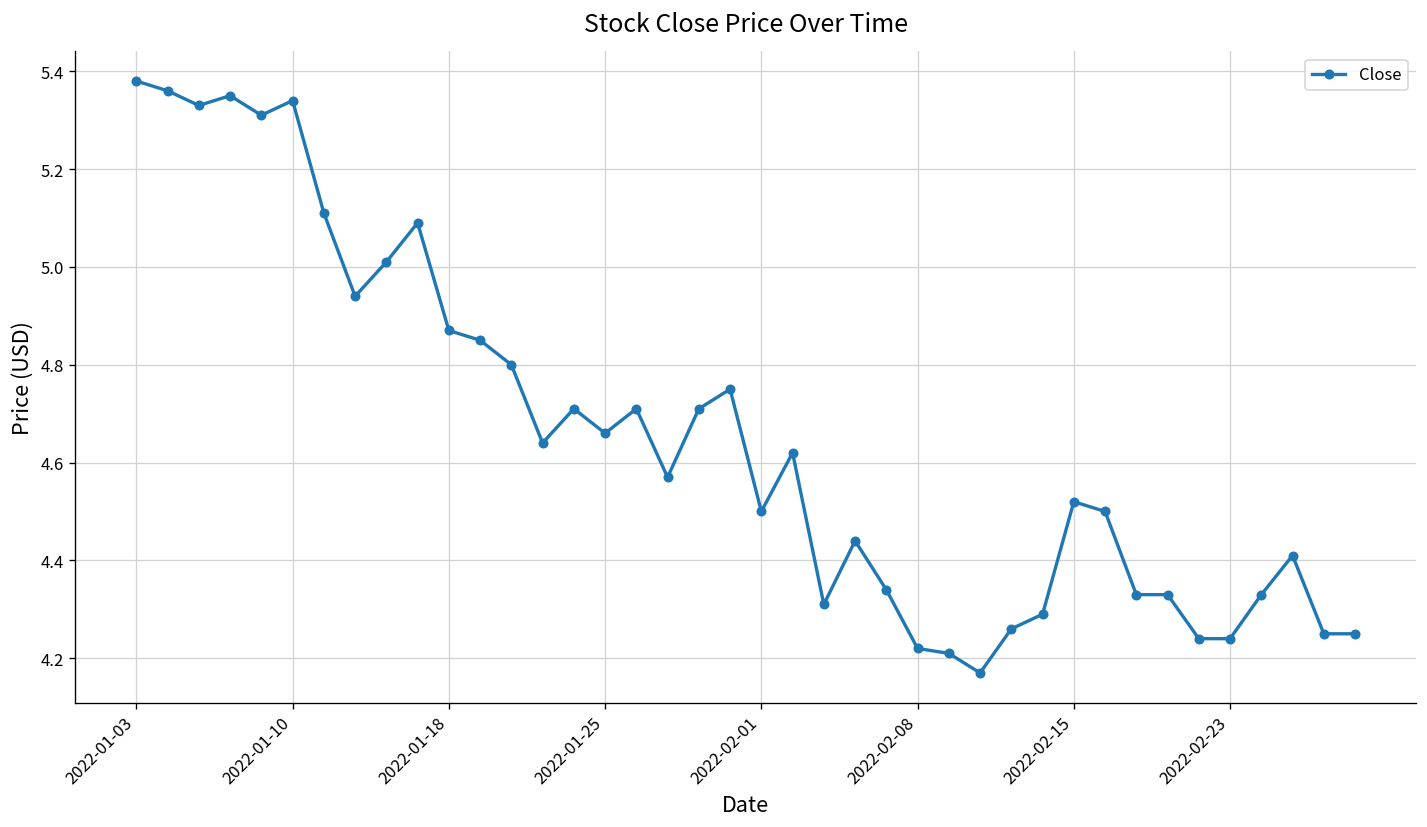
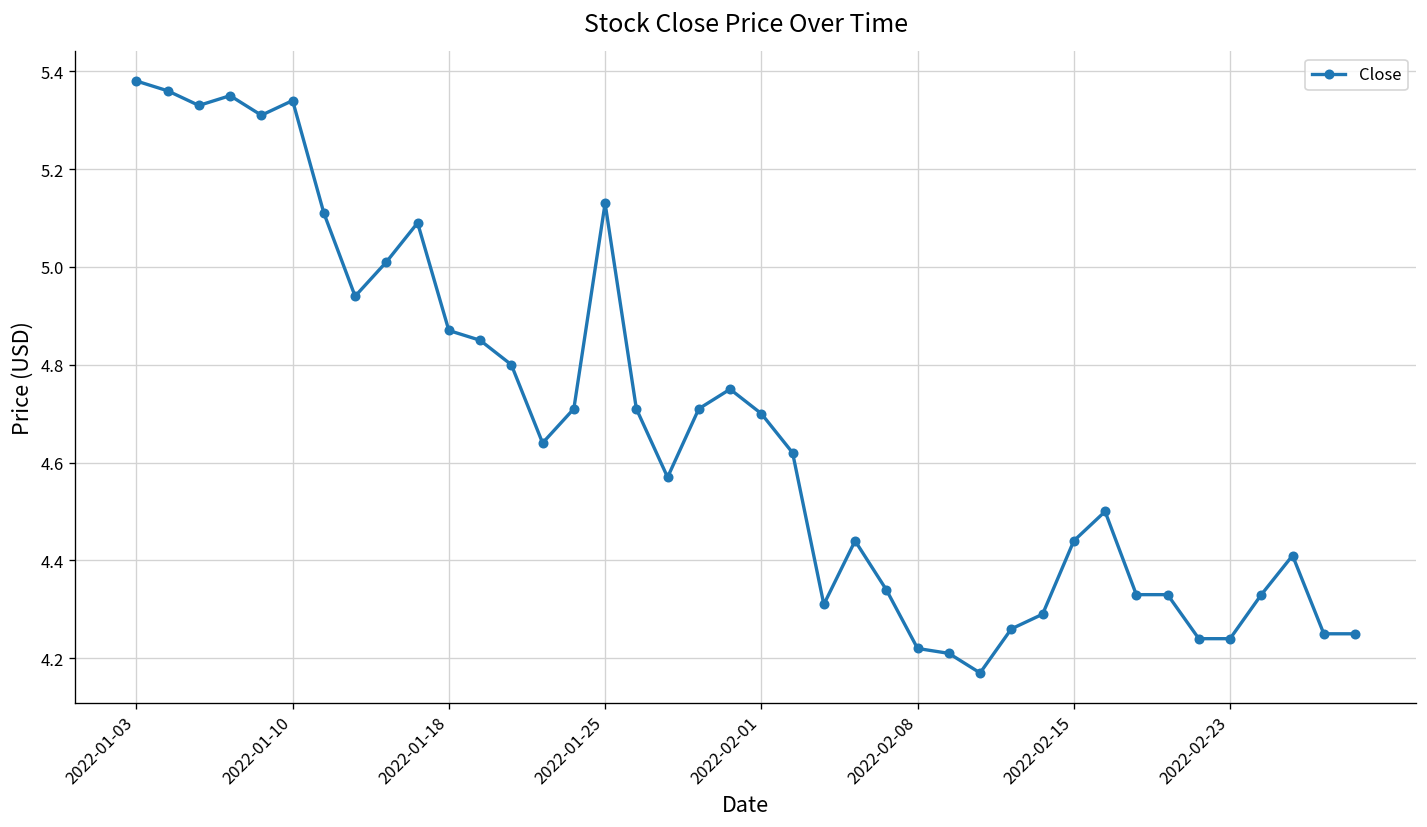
2022-01-25: 4.66 -> 5.13
2022-02-01: 4.5 -> 4.7
2022-02-15: 4.52 -> 4.44
